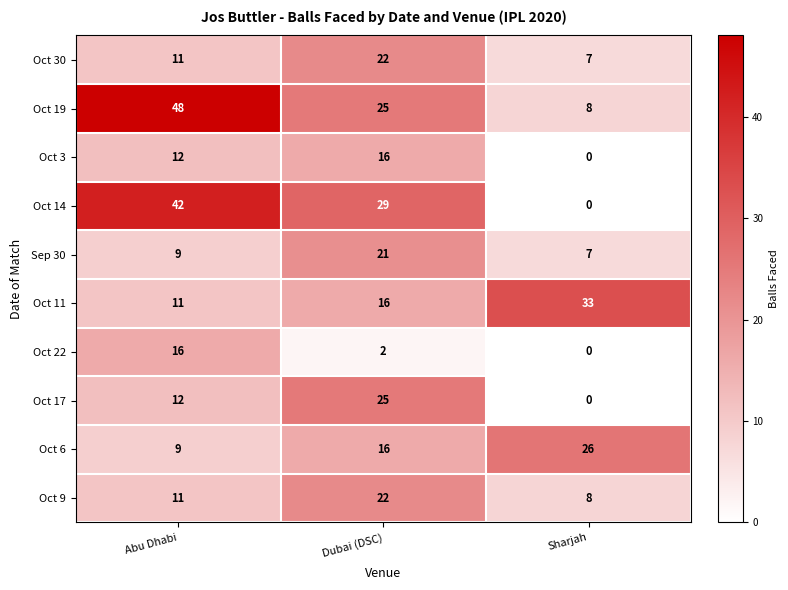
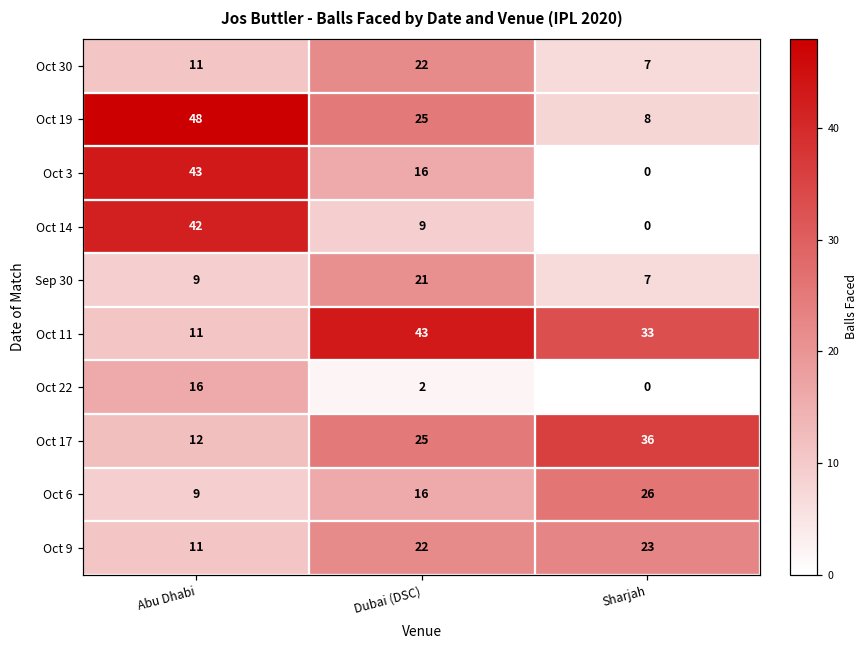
Oct 3, Abu Dhabi: 12 -> 43
Oct 14, Dubai (DSC): 29 -> 9
Oct 11, Dubai (DSC): 16 -> 43
Oct 17, Sharjah: 0 -> 36
Oct 9, Sharjah: 8 -> 23
